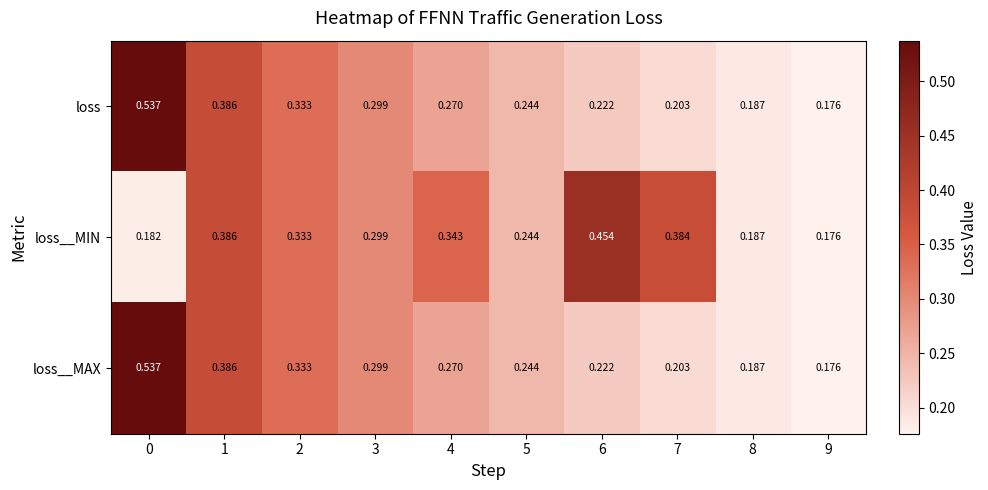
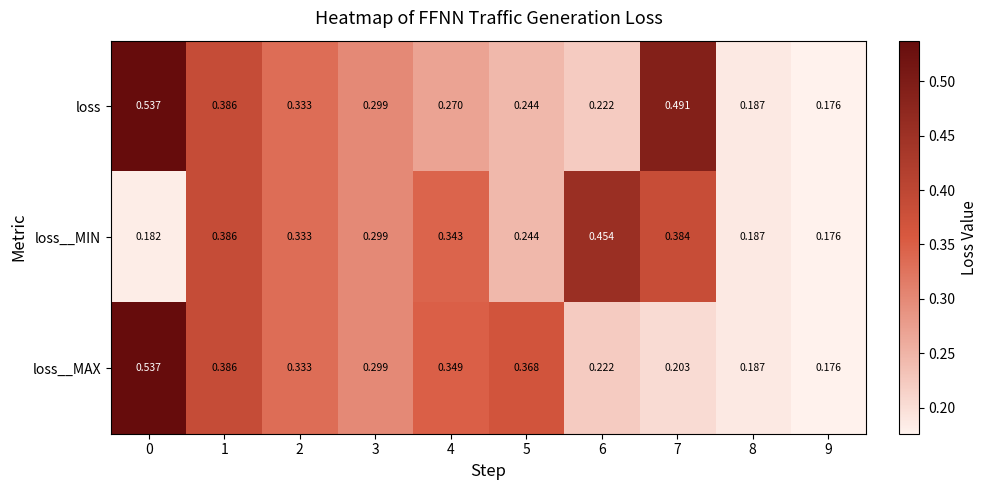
loss, 7: 0.203 -> 0.491
loss__MAX, 4: 0.270 -> 0.349
loss__MAX, 5: 0.244 -> 0.368
